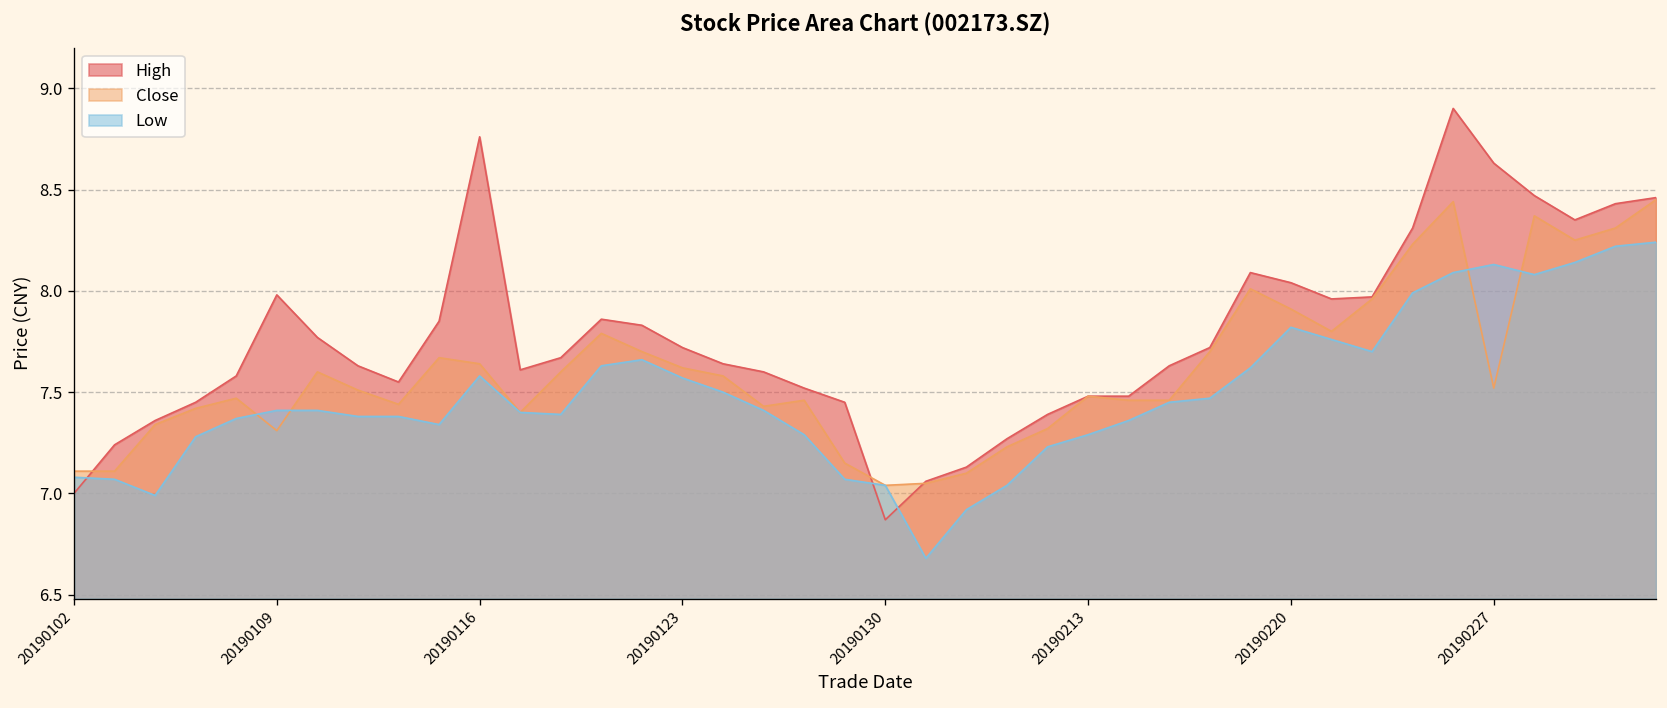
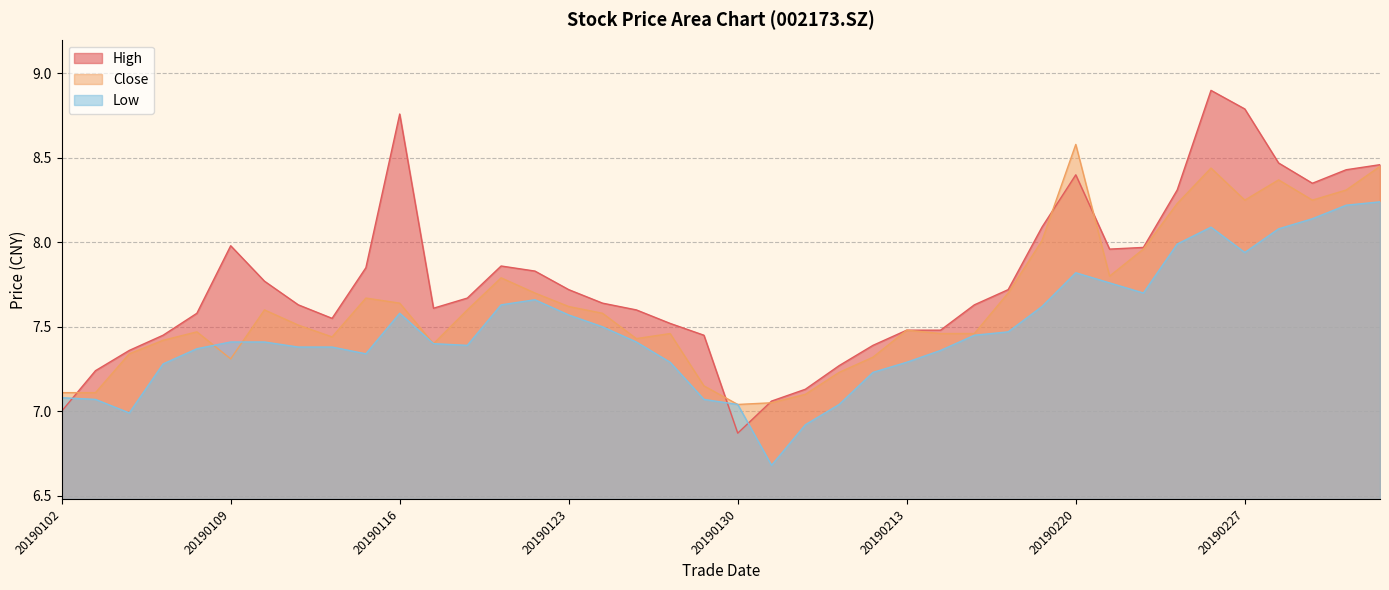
High, 20190220: 8.04 -> 8.40
Close, 20190220: 7.91 -> 8.58
High, 20190227: 8.63 -> 8.79
Close, 20190227: 7.52 -> 8.25
Low, 20190227: 8.13 -> 7.94
